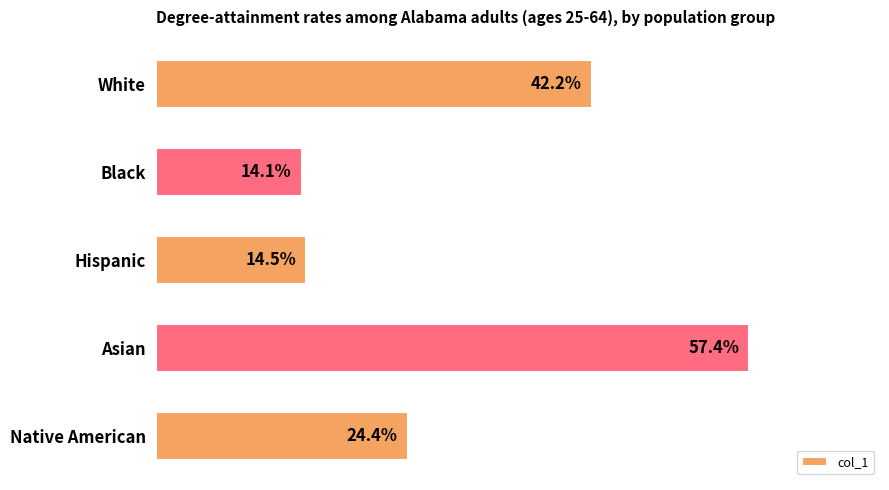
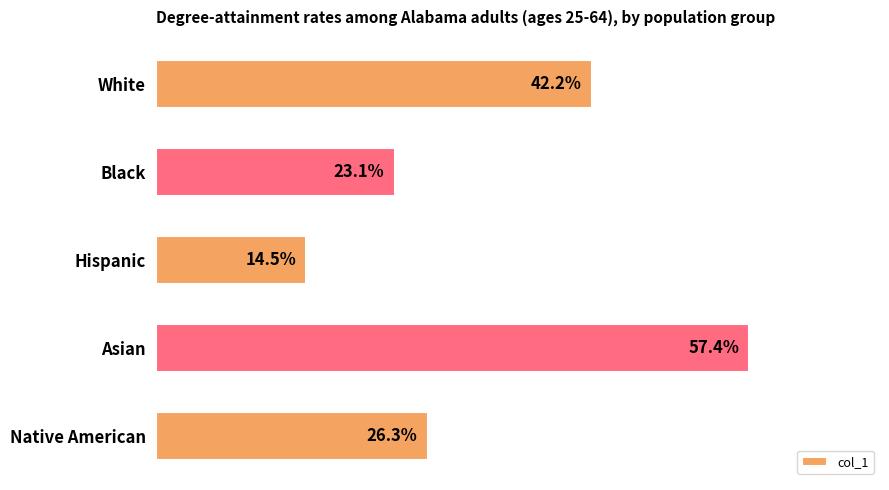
Black: 14.1% -> 23.1%
Native American: 24.4% -> 26.3%
